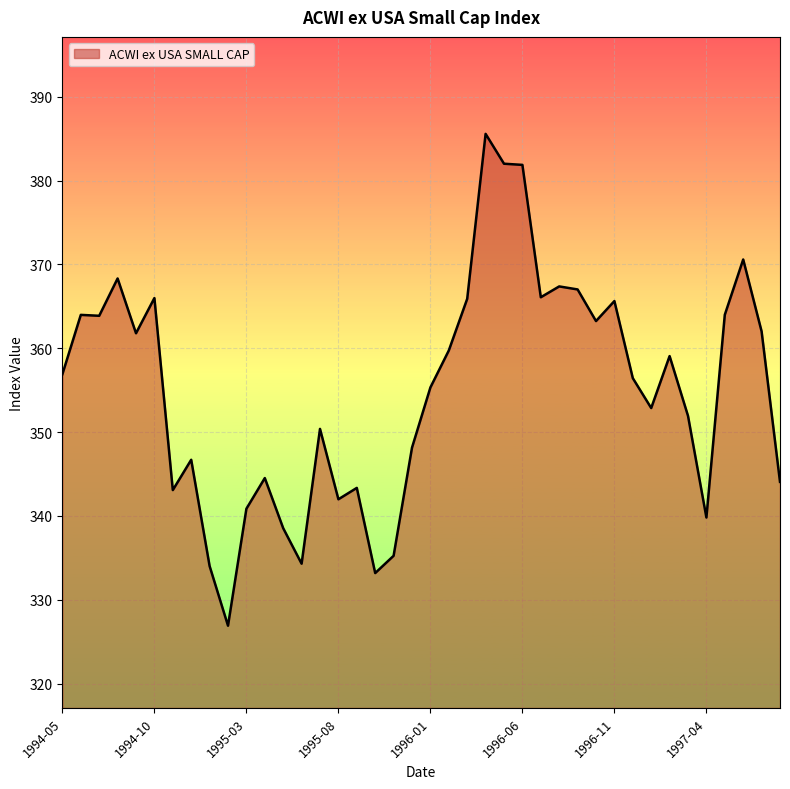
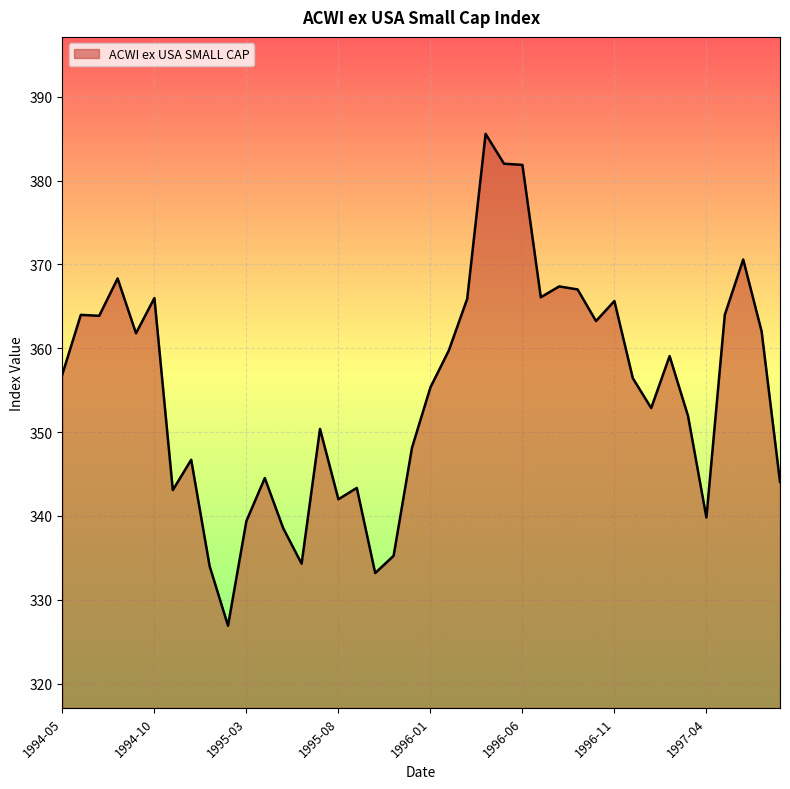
1995-03: 341 -> 339
